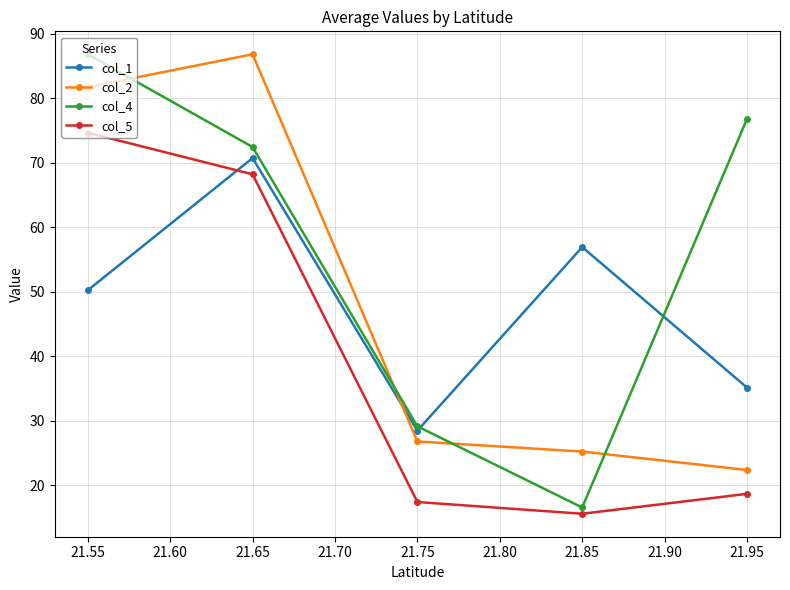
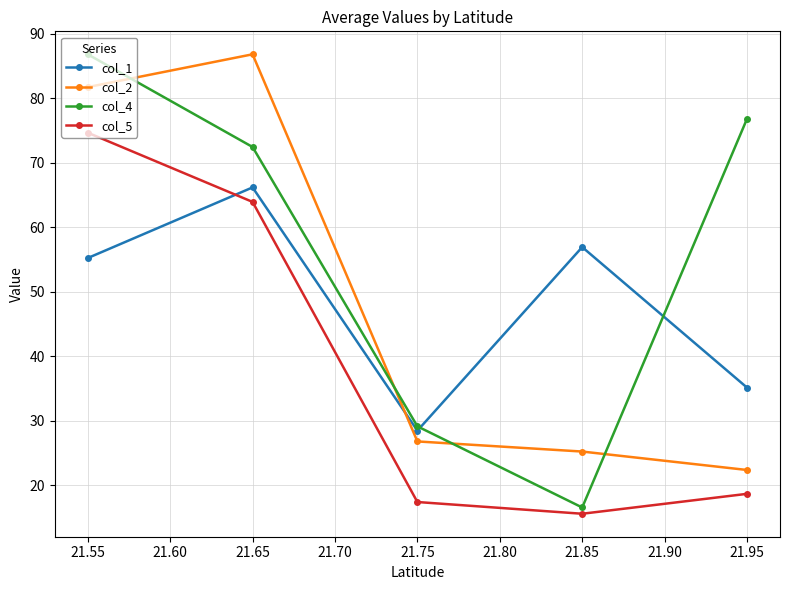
col_1, 21.55: 50 -> 55
col_1, 21.65: 71 -> 66
col_5, 21.65: 68 -> 64
